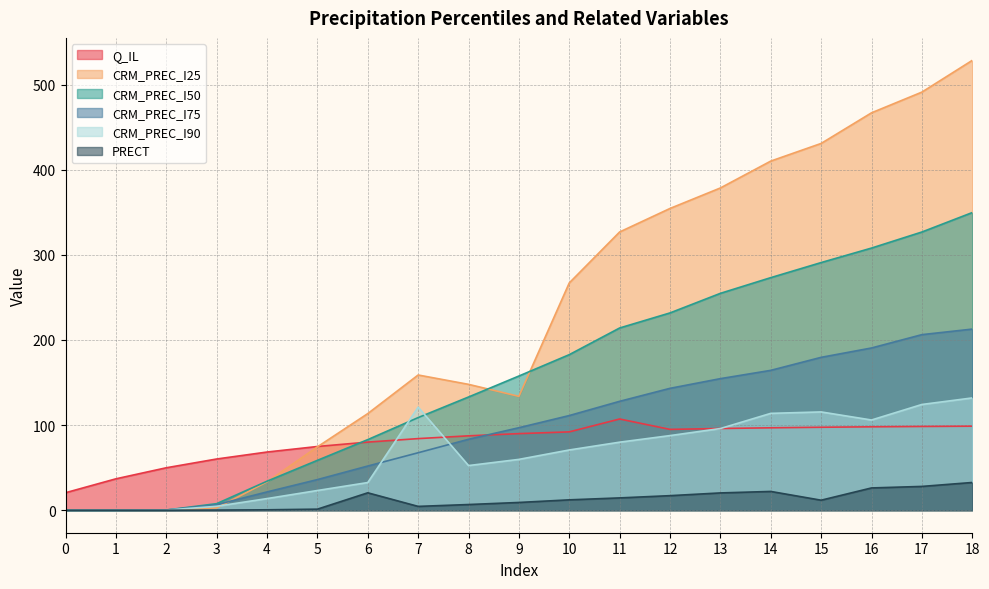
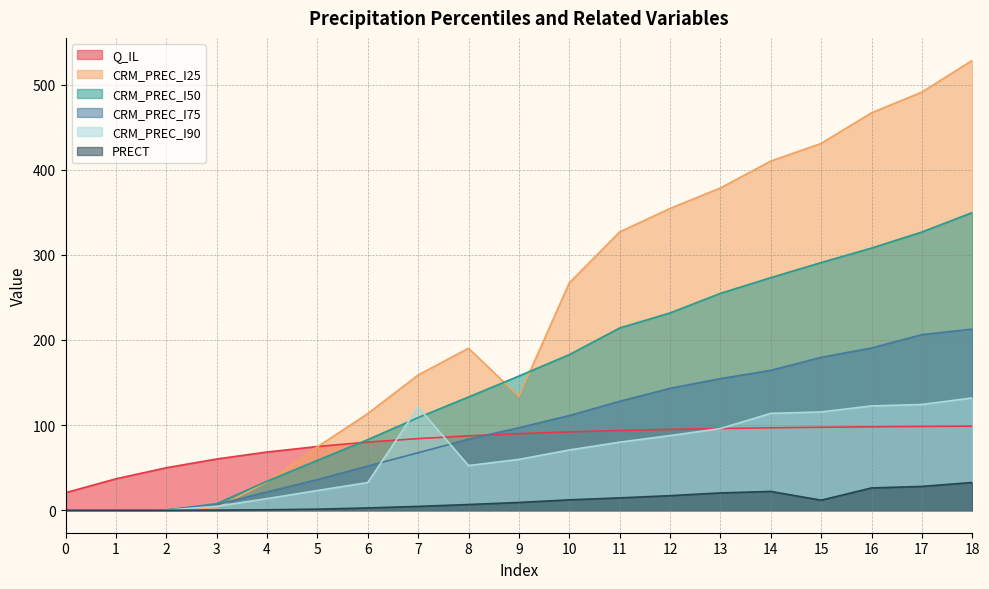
PRECT, 6: 20 -> 0
CRM_PREC_I25, 8: 150 -> 190
Q_IL, 11: 110 -> 90
CRM_PREC_I90, 16: 110 -> 120
